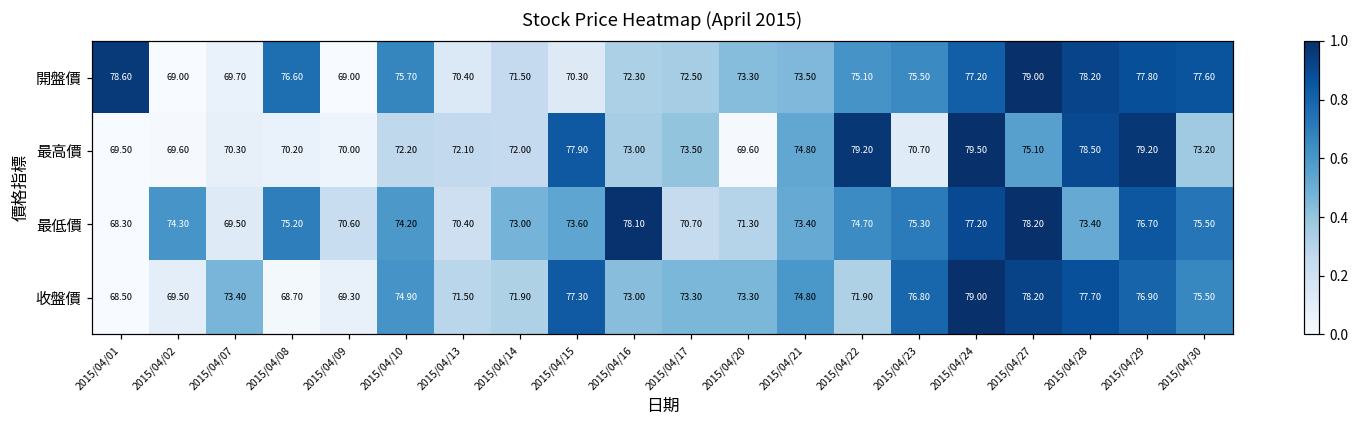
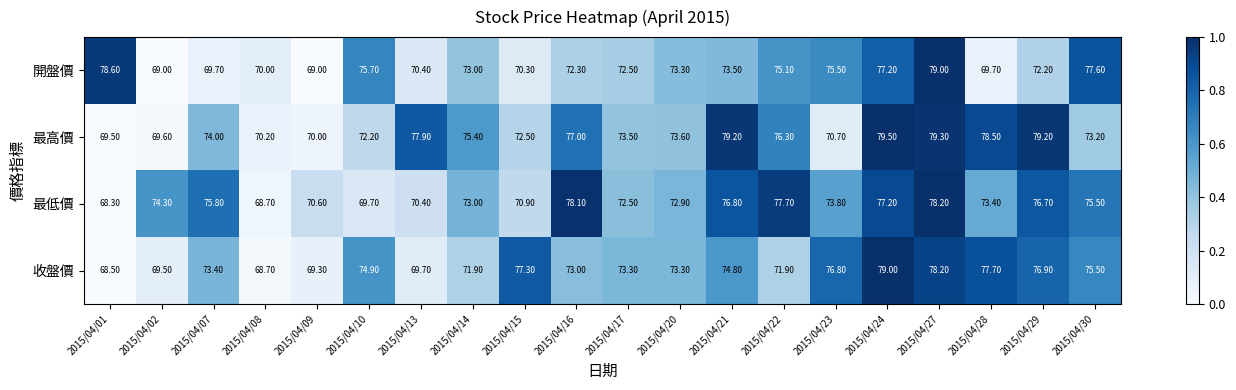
開盤價, 2015/04/08: 76.60 -> 70.00
開盤價, 2015/04/14: 71.50 -> 73.00
開盤價, 2015/04/28: 78.20 -> 69.70
開盤價, 2015/04/29: 77.80 -> 72.20
最高價, 2015/04/07: 70.30 -> 74.00
最高價, 2015/04/13: 72.10 -> 77.90
最高價, 2015/04/14: 72.00 -> 75.40
最高價, 2015/04/15: 77.90 -> 72.50
最高價, 2015/04/16: 73.00 -> 77.00
最高價, 2015/04/20: 69.60 -> 73.60
最高價, 2015/04/21: 74.80 -> 79.20
最高價, 2015/04/22: 79.20 -> 76.30
最高價, 2015/04/27: 75.10 -> 79.30
最低價, 2015/04/07: 69.50 -> 75.80
最低價, 2015/04/08: 75.20 -> 68.70
最低價, 2015/04/10: 74.20 -> 69.70
最低價, 2015/04/15: 73.60 -> 70.90
最低價, 2015/04/17: 70.70 -> 72.50
最低價, 2015/04/20: 71.30 -> 72.90
最低價, 2015/04/21: 73.40 -> 76.80
最低價, 2015/04/22: 74.70 -> 77.70
最低價, 2015/04/23: 75.30 -> 73.80
收盤價, 2015/04/13: 71.50 -> 69.70
